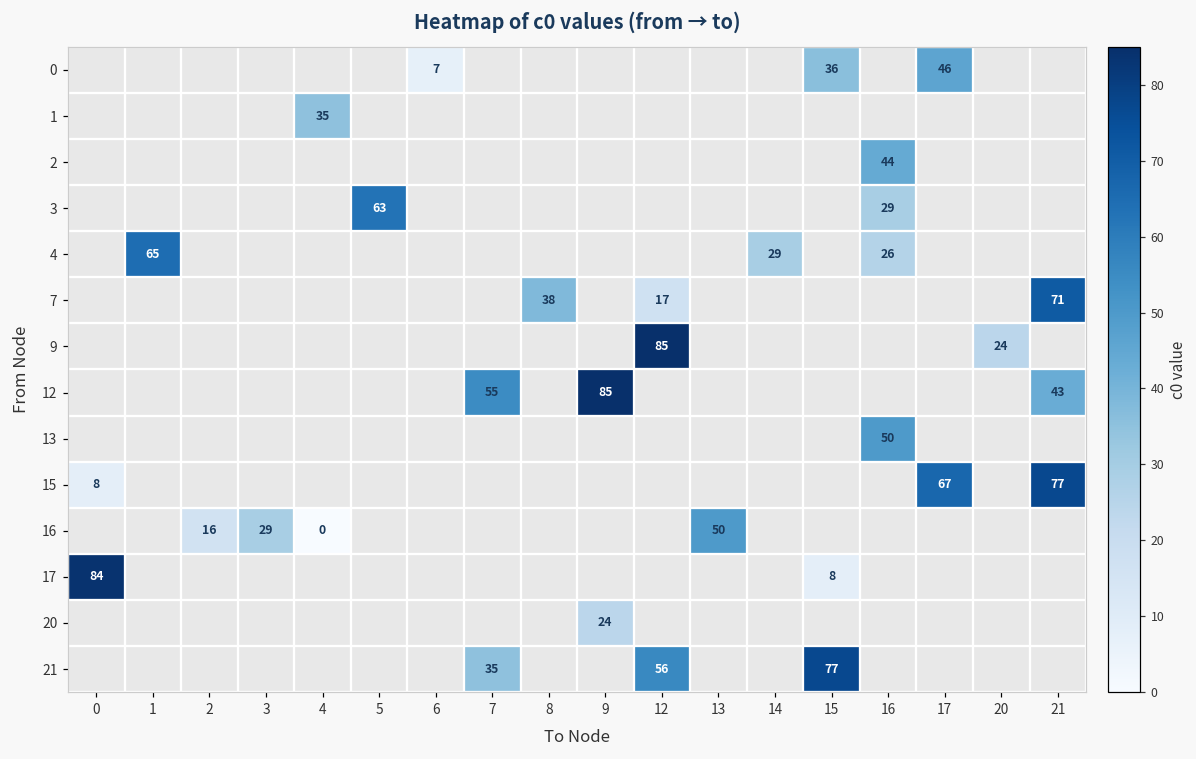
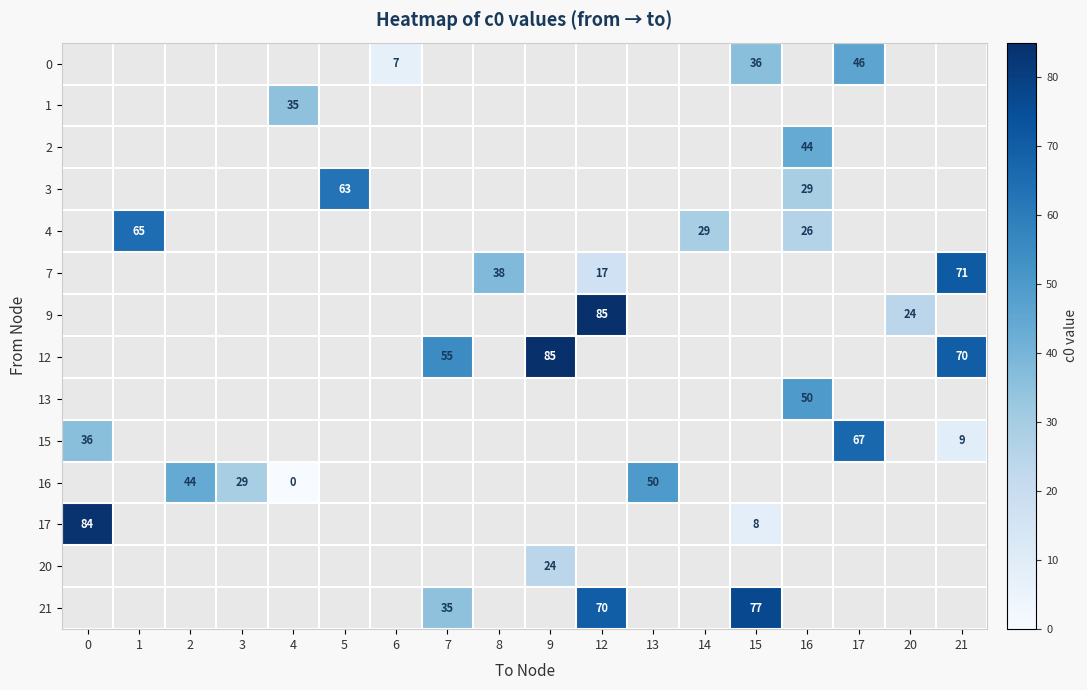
12, 21: 43 -> 70
15, 0: 8 -> 36
15, 21: 77 -> 9
16, 2: 16 -> 44
21, 12: 56 -> 70
